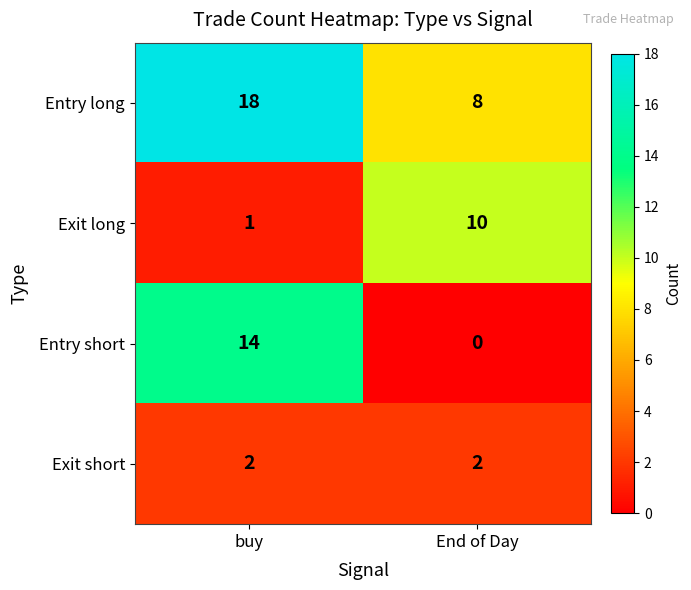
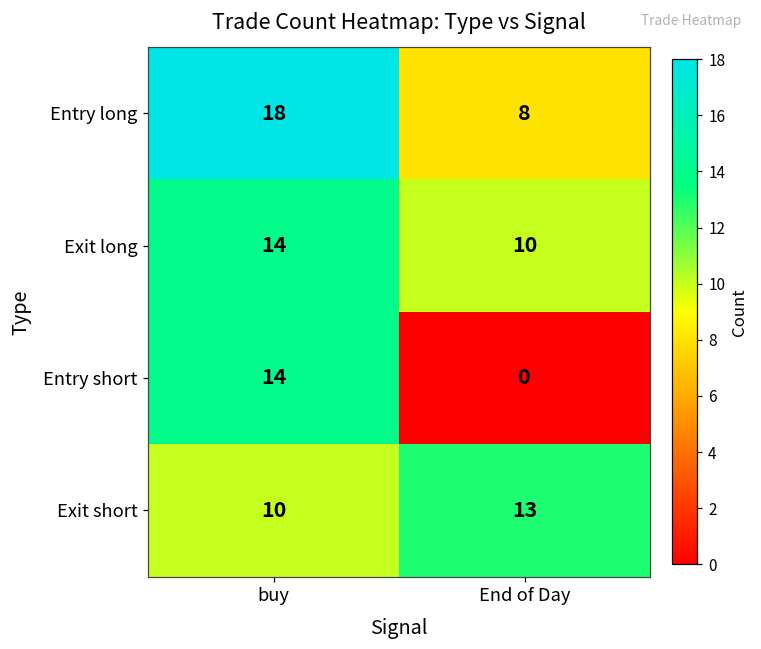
Exit long, buy: 1 -> 14
Exit short, buy: 2 -> 10
Exit short, End of Day: 2 -> 13
